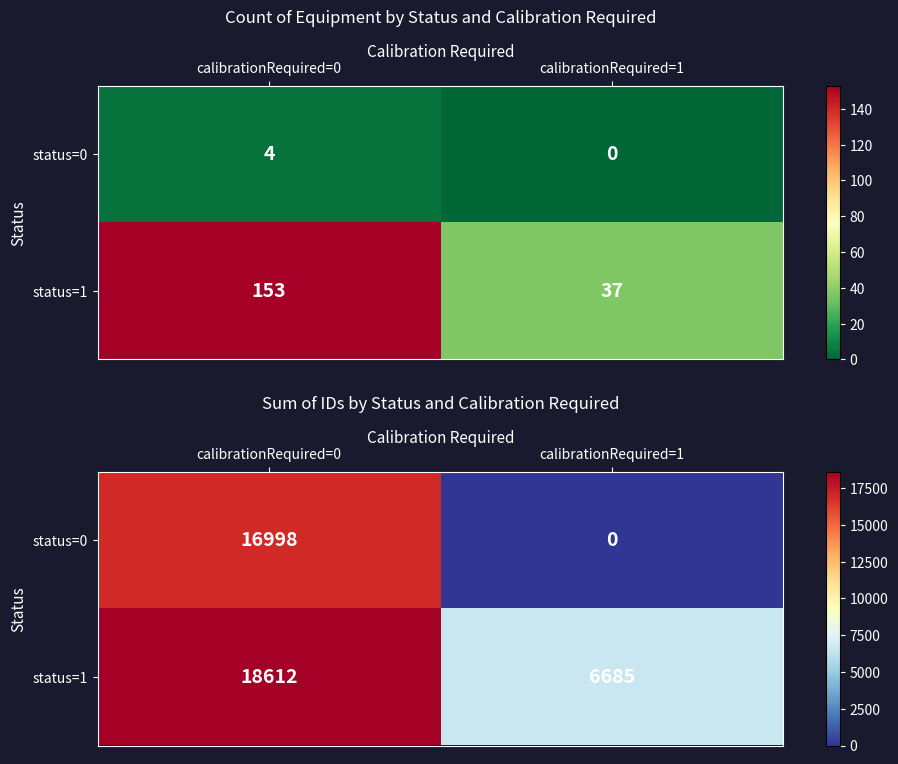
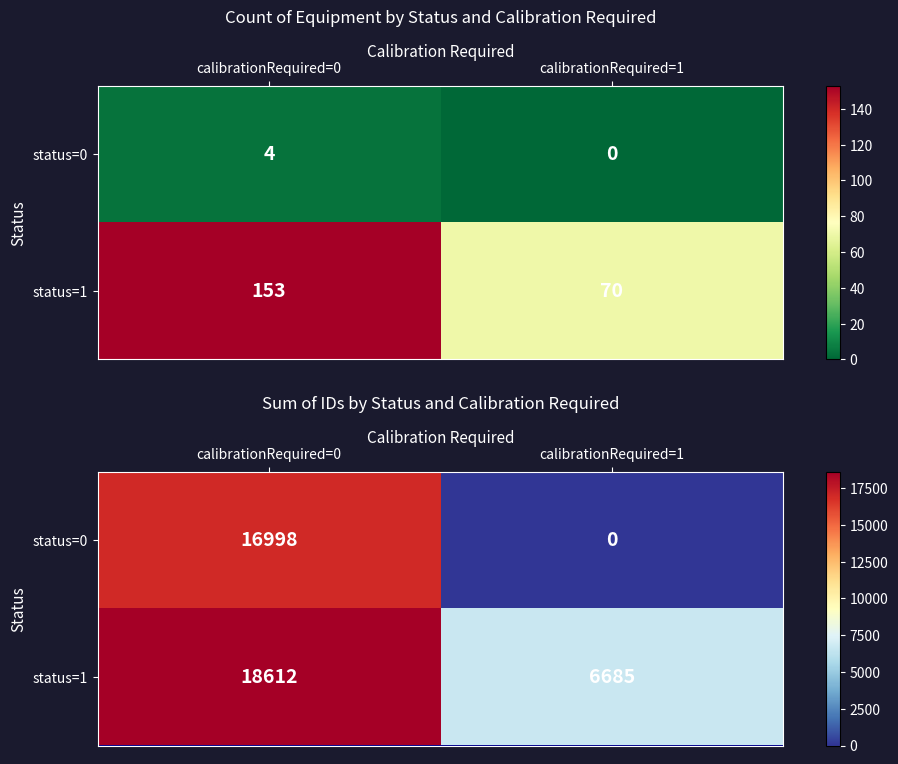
Count of Equipment by Status and Calibration Required, status=1, calibrationRequired=1: 37 -> 70
